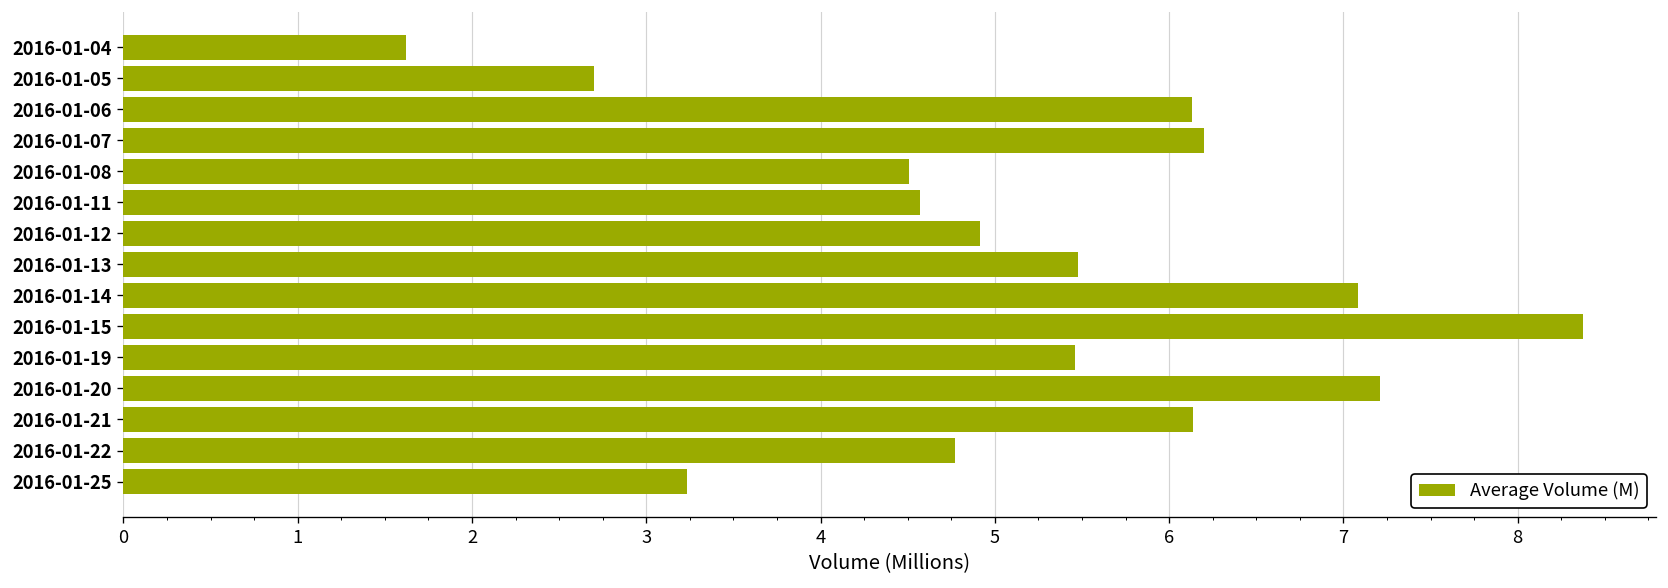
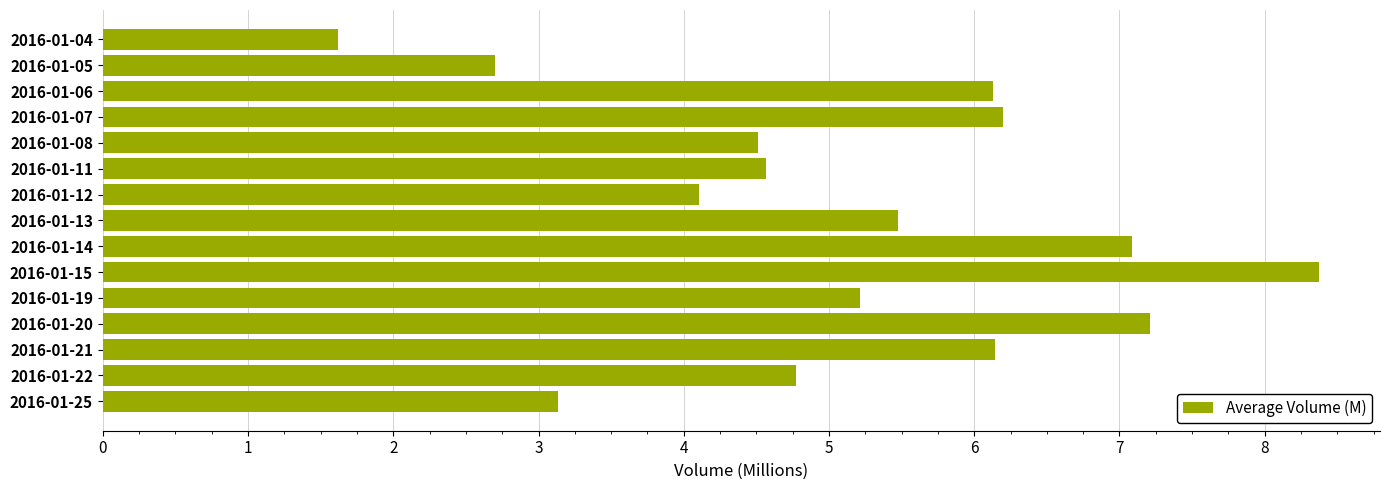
2016-01-12: 4.92 -> 4.10
2016-01-19: 5.46 -> 5.21
2016-01-25: 3.23 -> 3.13
